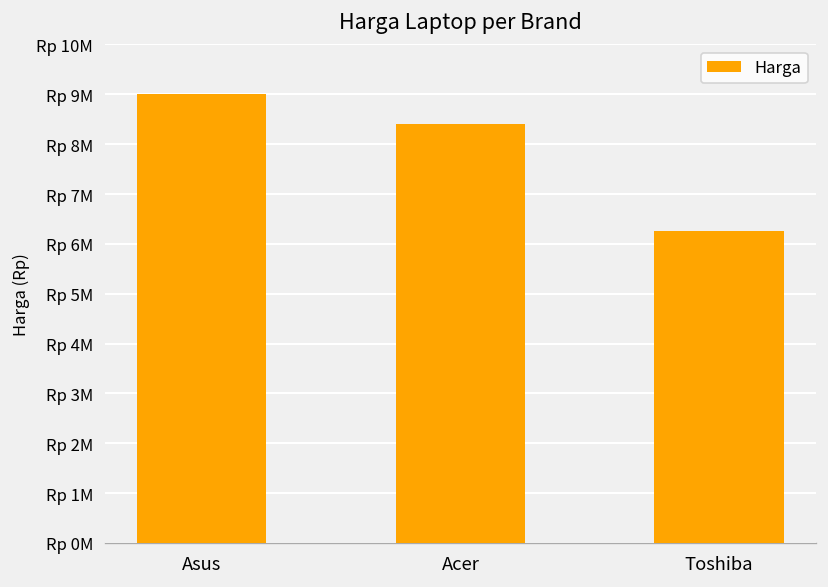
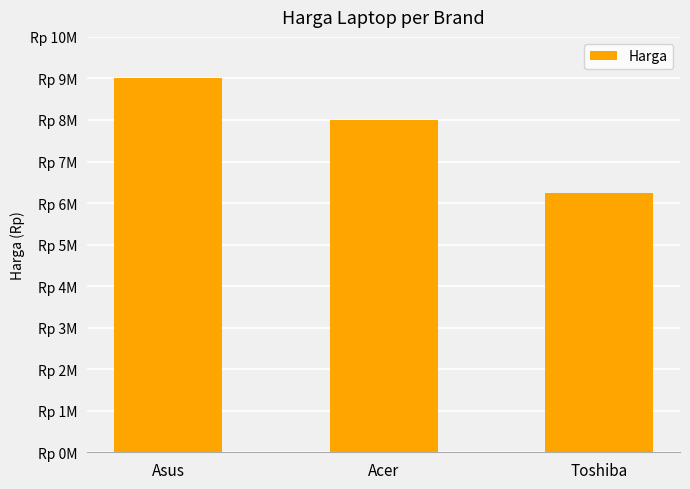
Acer: Rp 8400000 -> Rp 8000000
